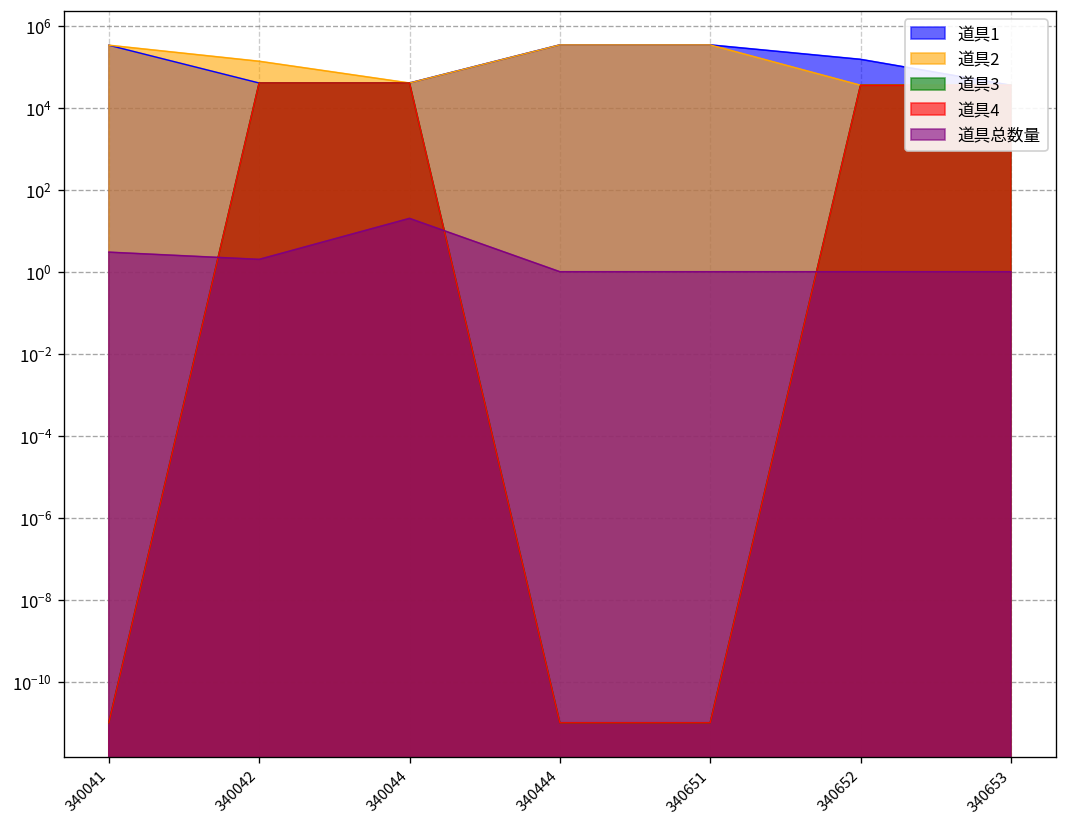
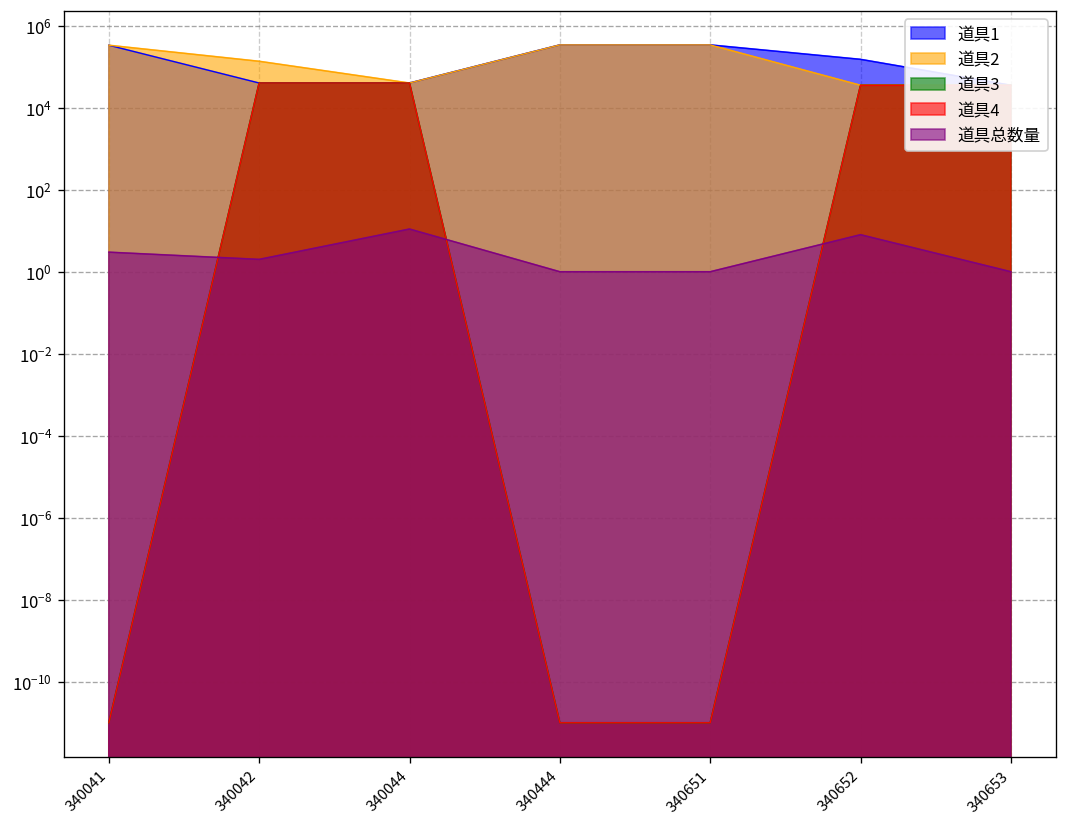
道具总数量, 340044: 20 -> 11
道具总数量, 340652: 1 -> 8
